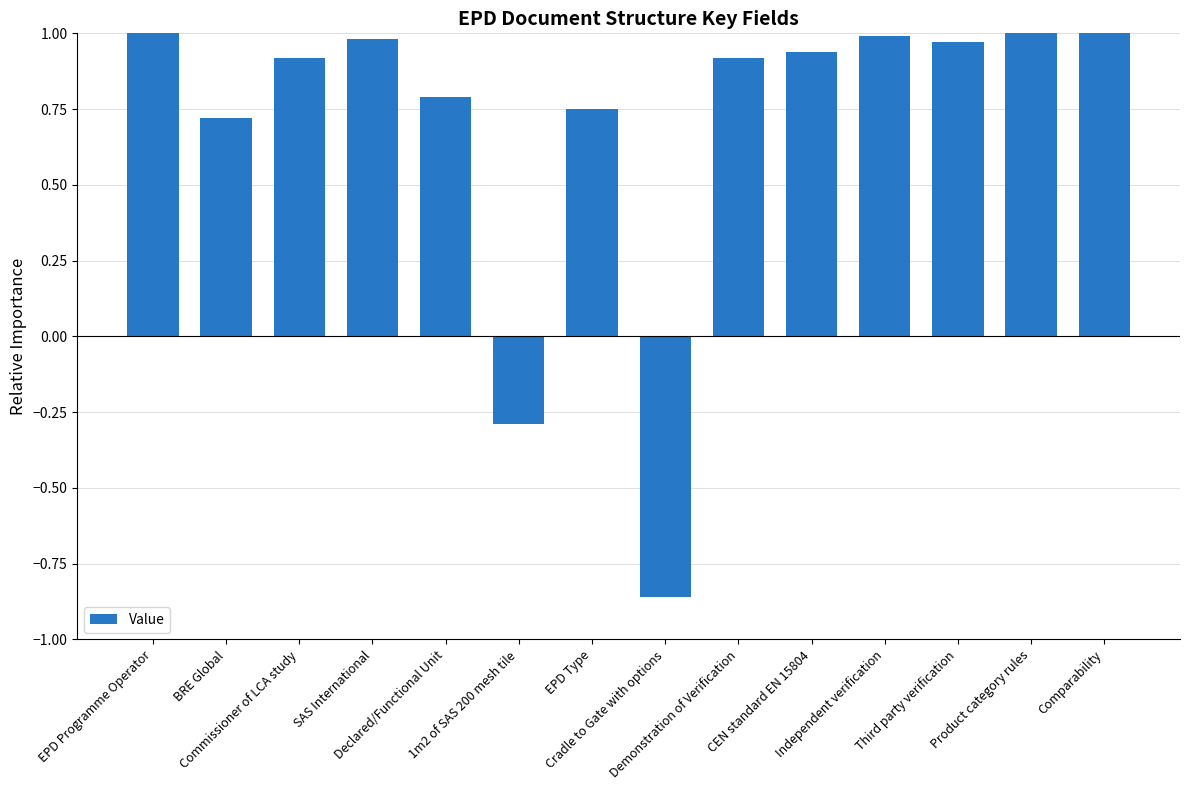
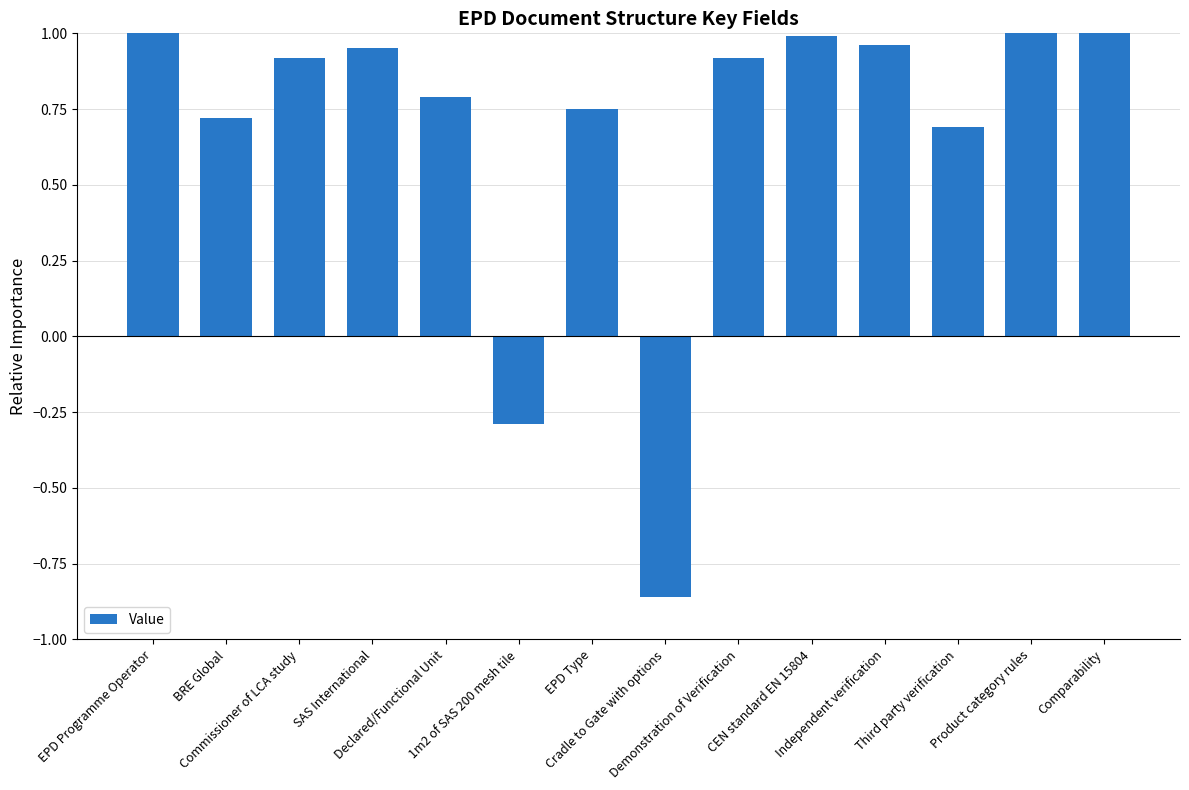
SAS International: 0.98 -> 0.95
CEN standard EN 15804: 0.94 -> 0.99
Independent verification: 0.99 -> 0.96
Third party verification: 0.97 -> 0.69
